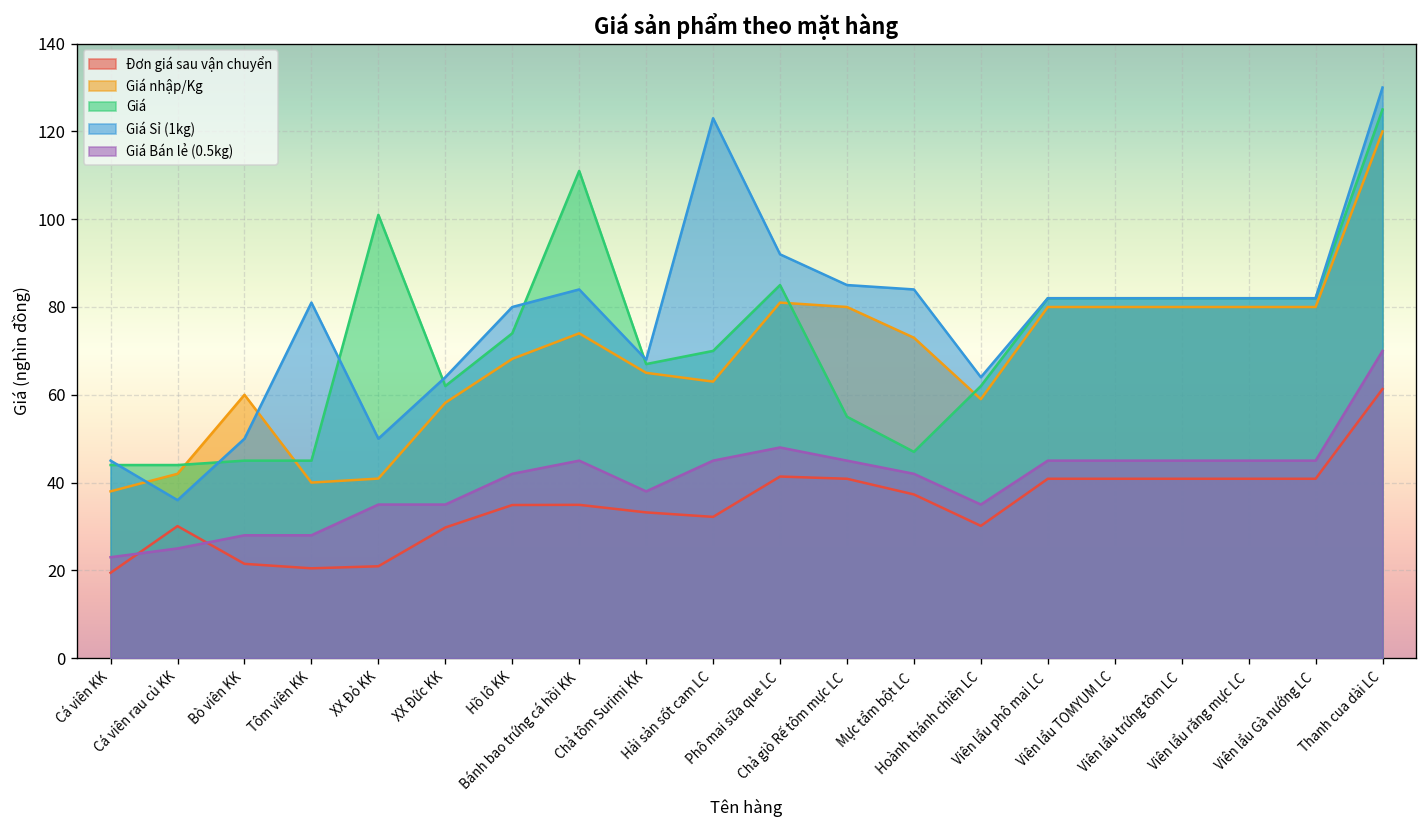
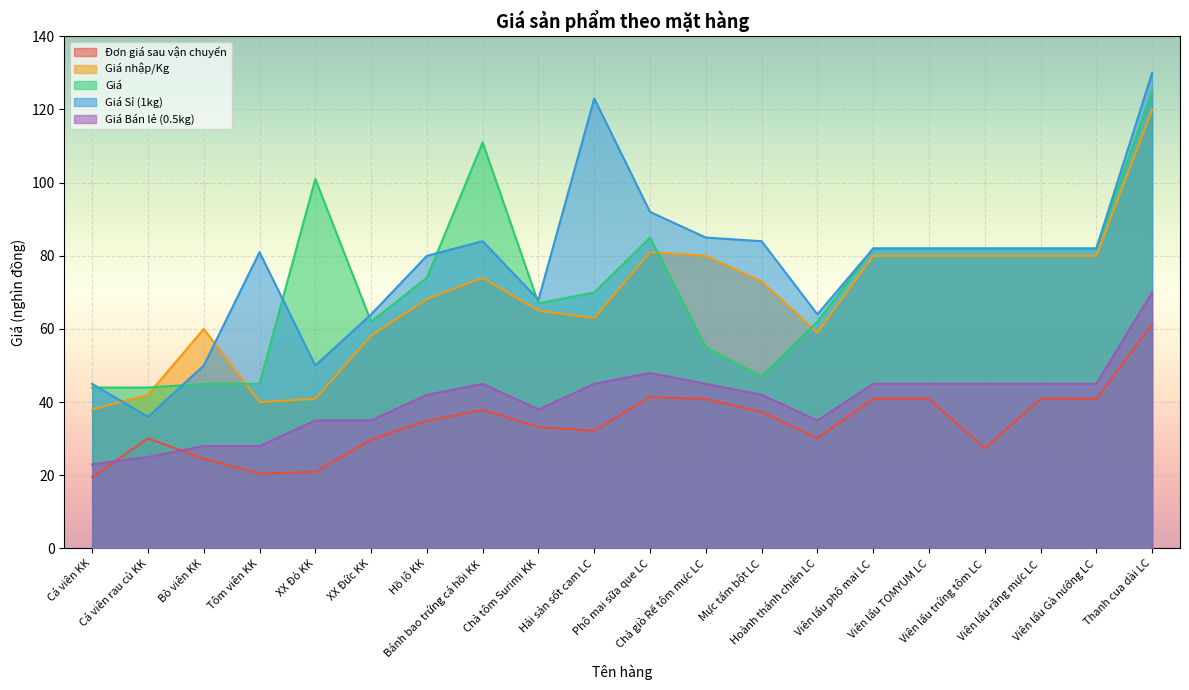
Đơn giá sau vận chuyển, Bò viên KK: 21 -> 25
Đơn giá sau vận chuyển, Bánh bao trứng cá hồi KK: 35 -> 38
Đơn giá sau vận chuyển, Viên lẩu trứng tôm LC: 41 -> 27
